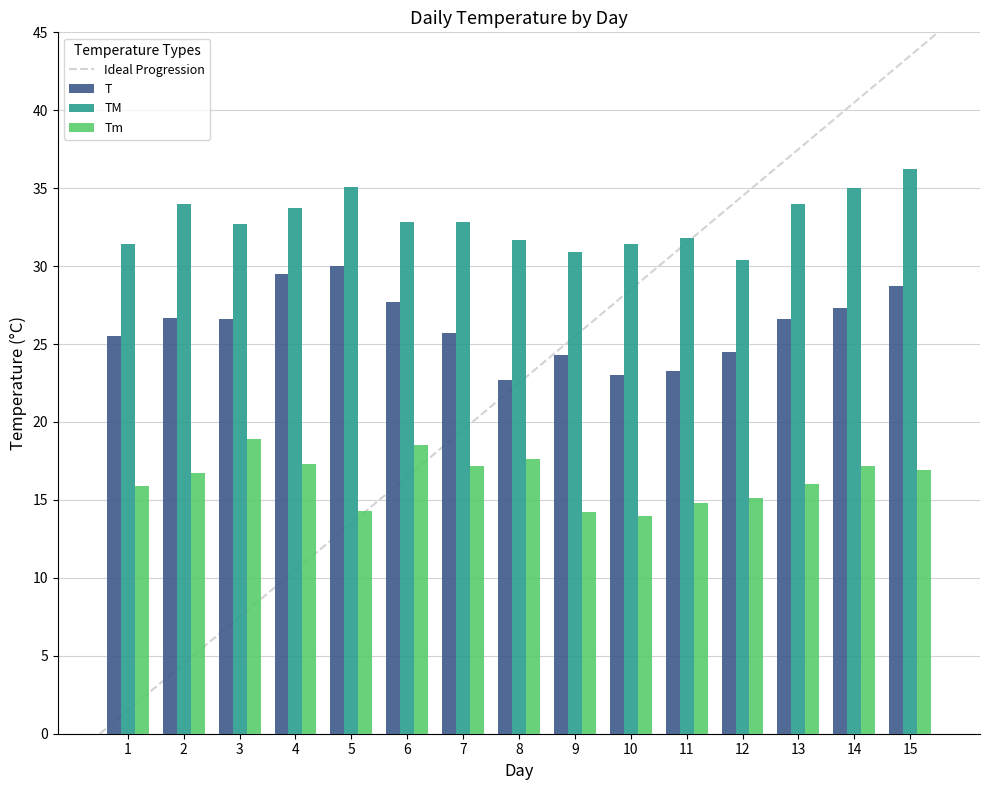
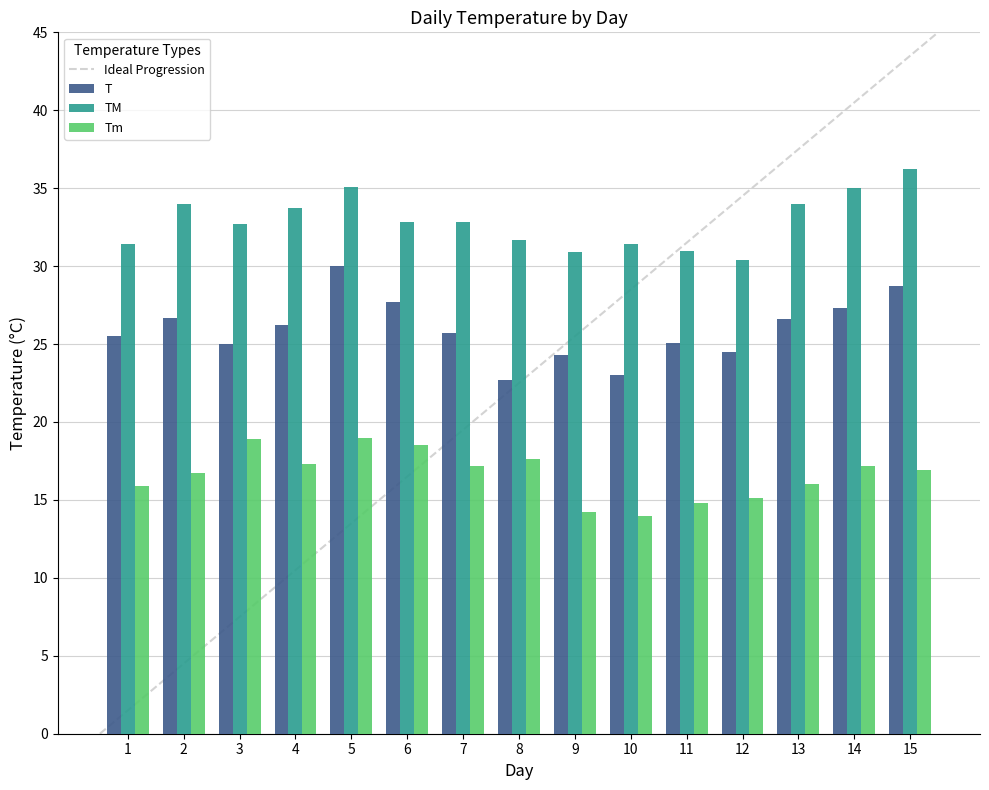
T, 3: 26.6 -> 25.0
T, 4: 29.5 -> 26.2
Tm, 5: 14.3 -> 19.0
T, 11: 23.3 -> 25.1
TM, 11: 31.8 -> 31.0
